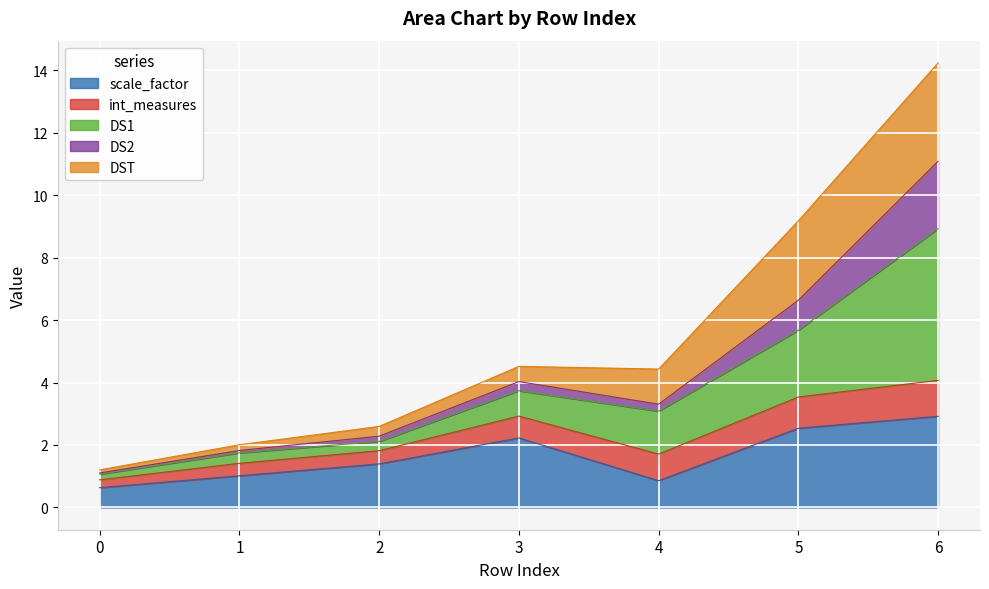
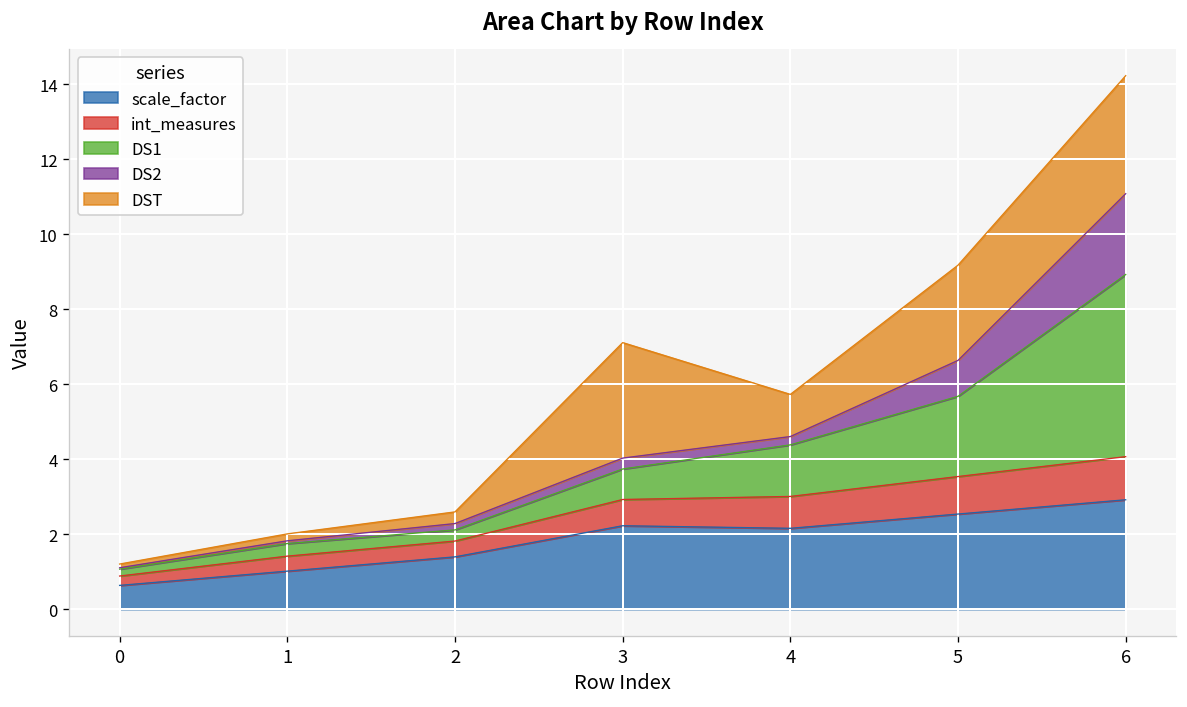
DST, 3: 0.5 -> 3.1
scale_factor, 4: 0.9 -> 2.2
